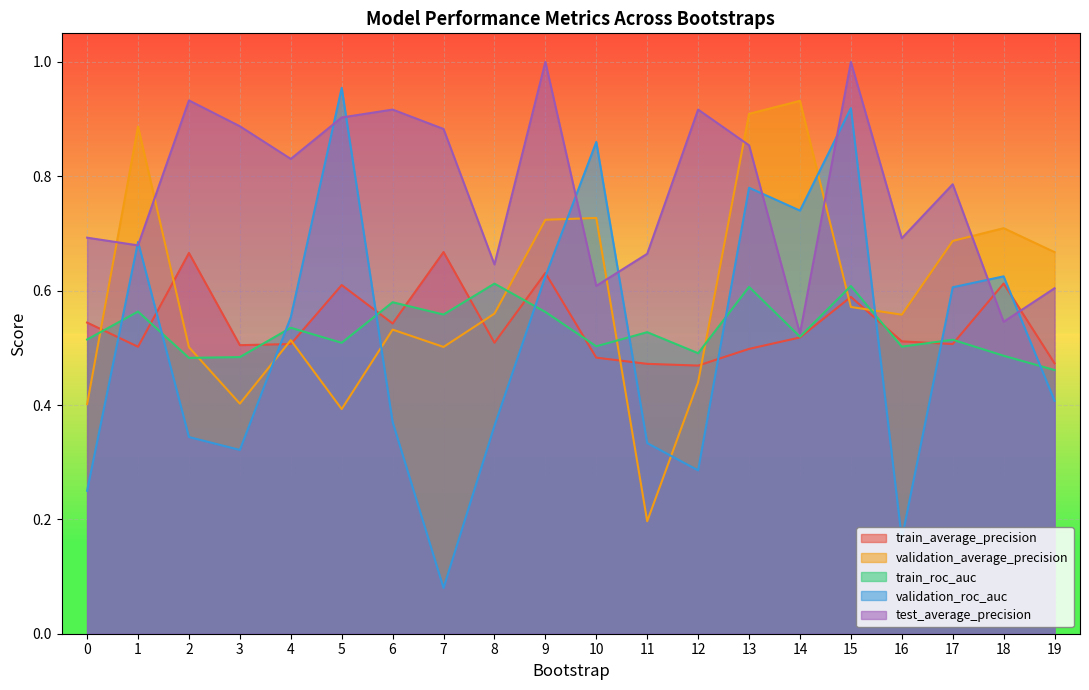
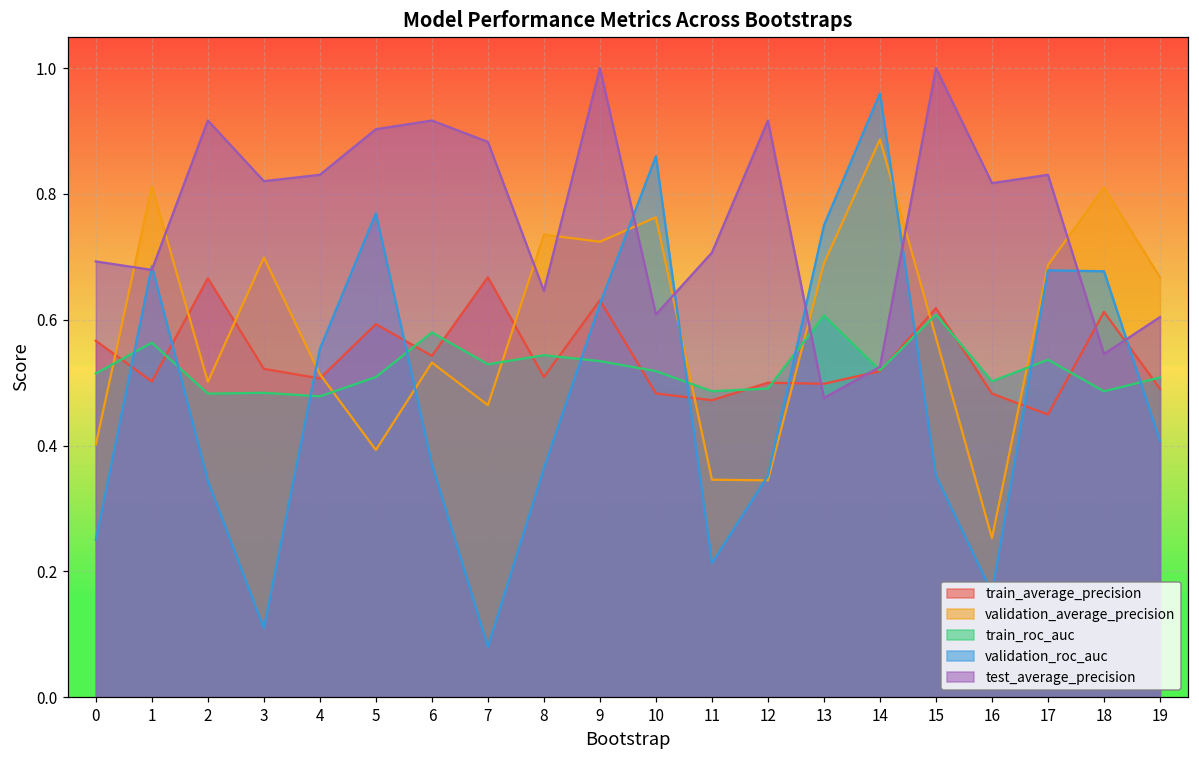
train_average_precision, 0: 0.54 -> 0.57
validation_average_precision, 1: 0.89 -> 0.81
test_average_precision, 2: 0.93 -> 0.92
train_average_precision, 3: 0.50 -> 0.52
validation_average_precision, 3: 0.40 -> 0.70
validation_roc_auc, 3: 0.32 -> 0.11
test_average_precision, 3: 0.89 -> 0.82
train_roc_auc, 4: 0.54 -> 0.48
train_average_precision, 5: 0.61 -> 0.59
validation_roc_auc, 5: 0.95 -> 0.77
validation_average_precision, 7: 0.50 -> 0.46
train_roc_auc, 7: 0.56 -> 0.53
validation_average_precision, 8: 0.56 -> 0.74
train_roc_auc, 8: 0.61 -> 0.54
train_roc_auc, 9: 0.56 -> 0.53
validation_average_precision, 10: 0.73 -> 0.76
train_roc_auc, 10: 0.50 -> 0.52
validation_average_precision, 11: 0.20 -> 0.35
train_roc_auc, 11: 0.53 -> 0.49
validation_roc_auc, 11: 0.33 -> 0.21
test_average_precision, 11: 0.66 -> 0.71
train_average_precision, 12: 0.47 -> 0.50
validation_average_precision, 12: 0.44 -> 0.34
validation_roc_auc, 12: 0.29 -> 0.35
validation_average_precision, 13: 0.91 -> 0.69
validation_roc_auc, 13: 0.78 -> 0.75
test_average_precision, 13: 0.85 -> 0.48
validation_average_precision, 14: 0.93 -> 0.89
validation_roc_auc, 14: 0.74 -> 0.96
train_average_precision, 15: 0.59 -> 0.62
validation_roc_auc, 15: 0.92 -> 0.35
train_average_precision, 16: 0.51 -> 0.48
validation_average_precision, 16: 0.56 -> 0.25
test_average_precision, 16: 0.69 -> 0.82
train_average_precision, 17: 0.51 -> 0.45
train_roc_auc, 17: 0.51 -> 0.54
validation_roc_auc, 17: 0.61 -> 0.68
test_average_precision, 17: 0.79 -> 0.83
validation_average_precision, 18: 0.71 -> 0.81
validation_roc_auc, 18: 0.63 -> 0.68
train_average_precision, 19: 0.47 -> 0.49
train_roc_auc, 19: 0.46 -> 0.51
